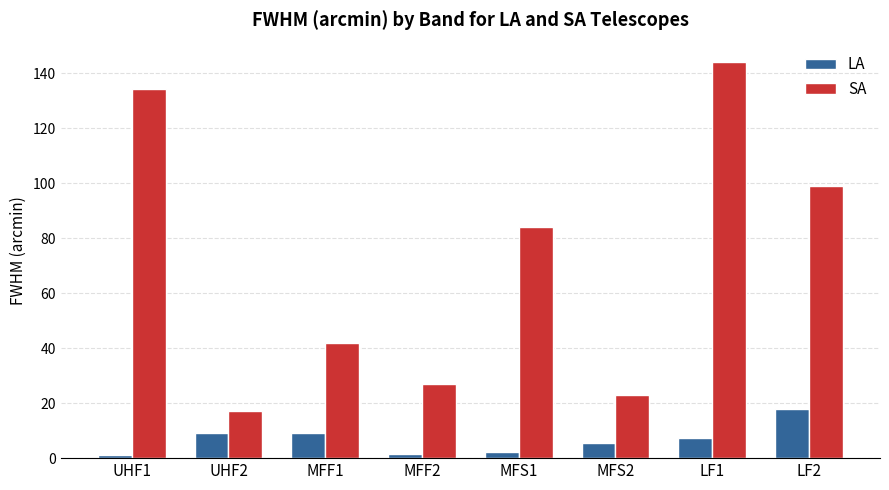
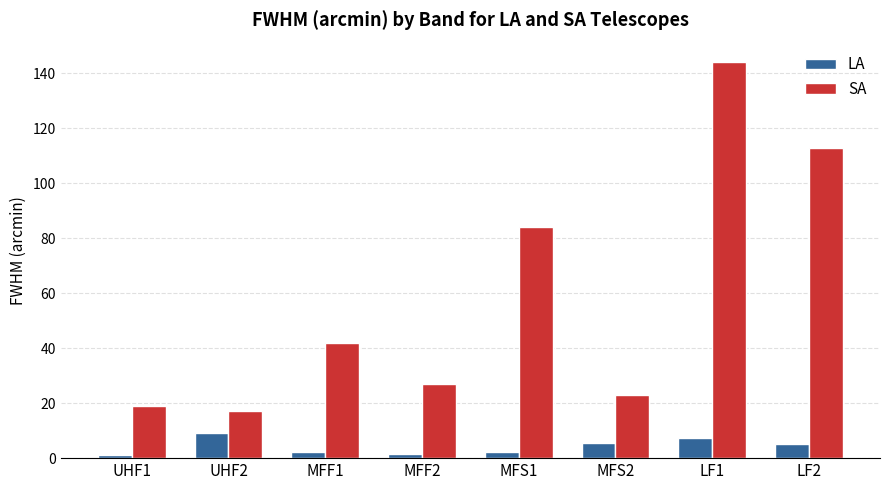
SA, UHF1: 135 -> 19
LA, MFF1: 9 -> 2
LA, LF2: 18 -> 5
SA, LF2: 99 -> 113
